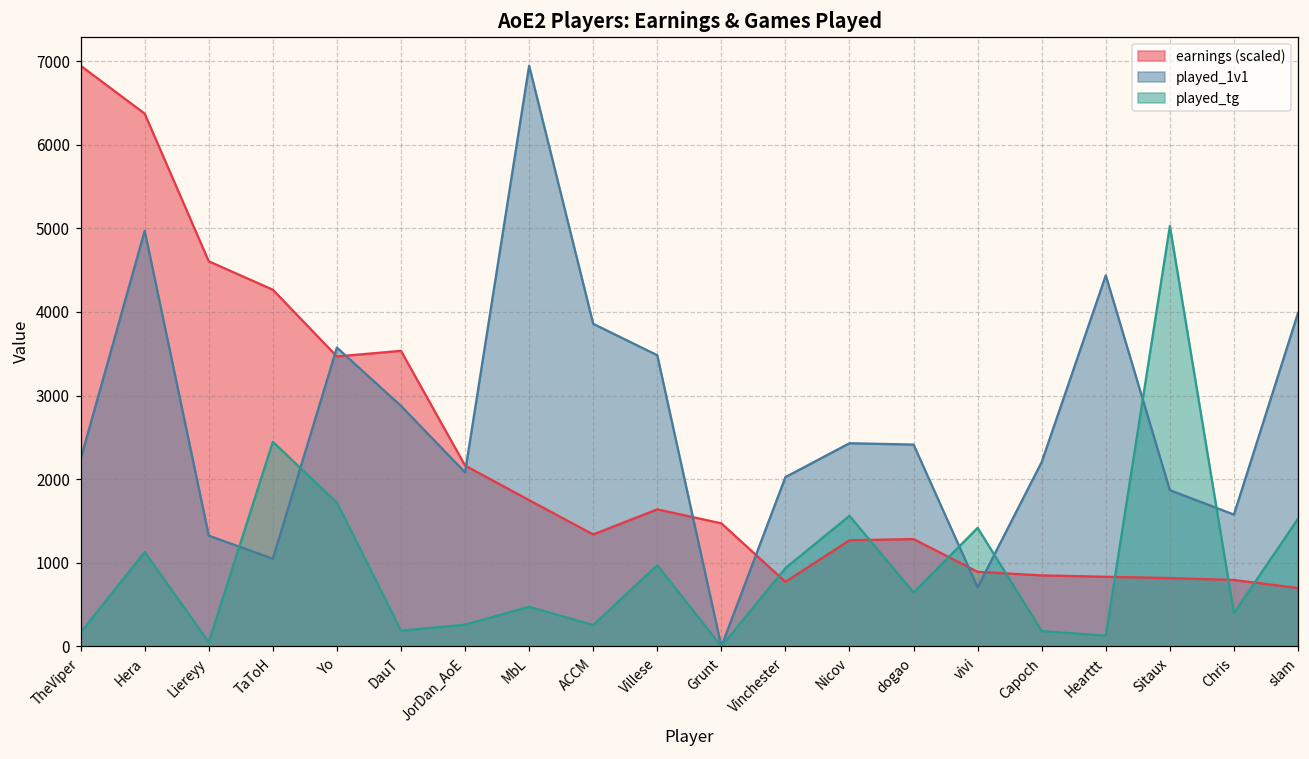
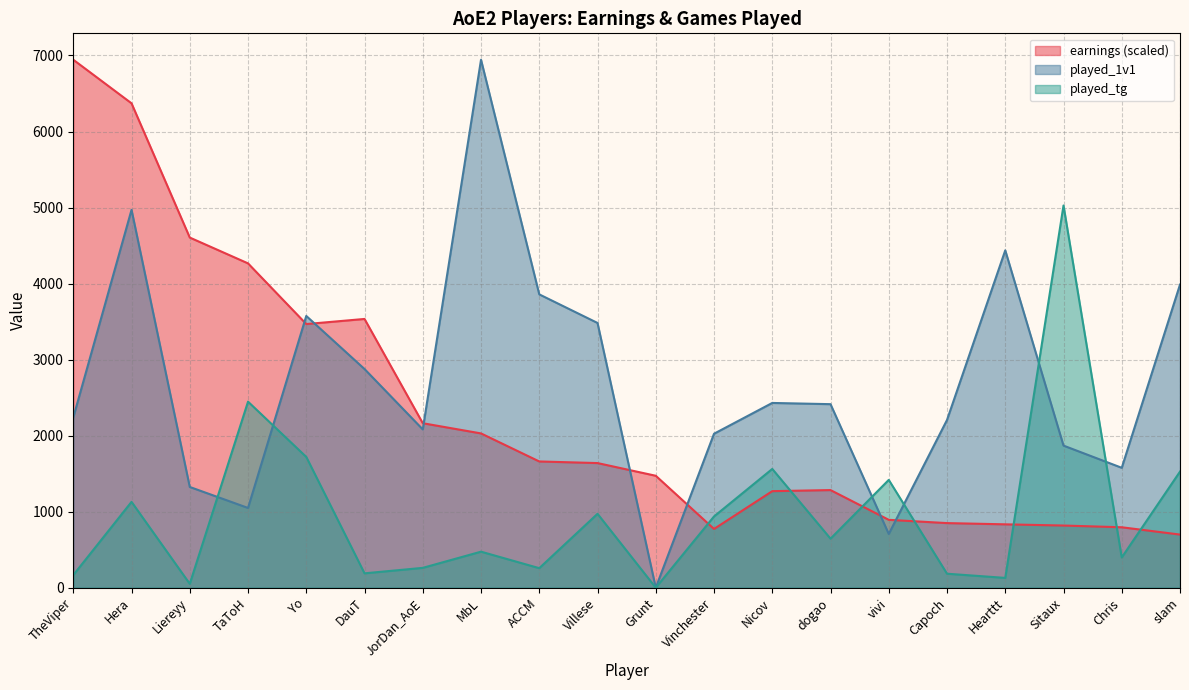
earnings (scaled), MbL: 1700 -> 2000
earnings (scaled), ACCM: 1300 -> 1700
